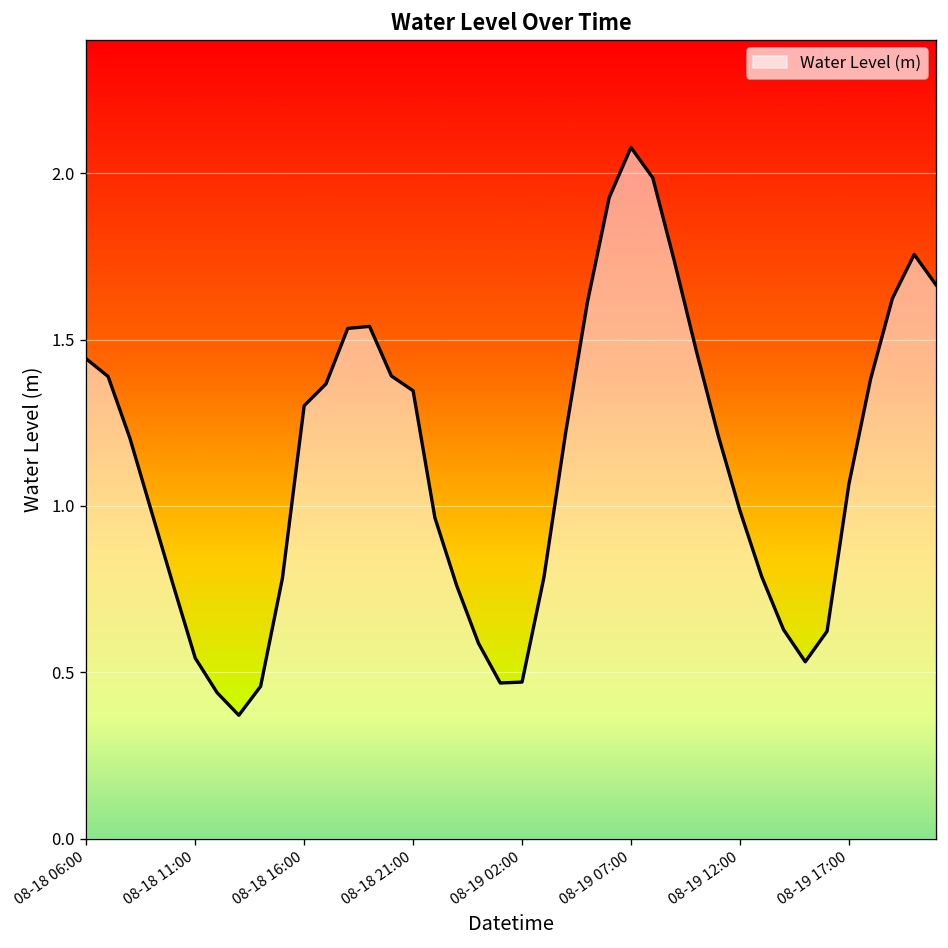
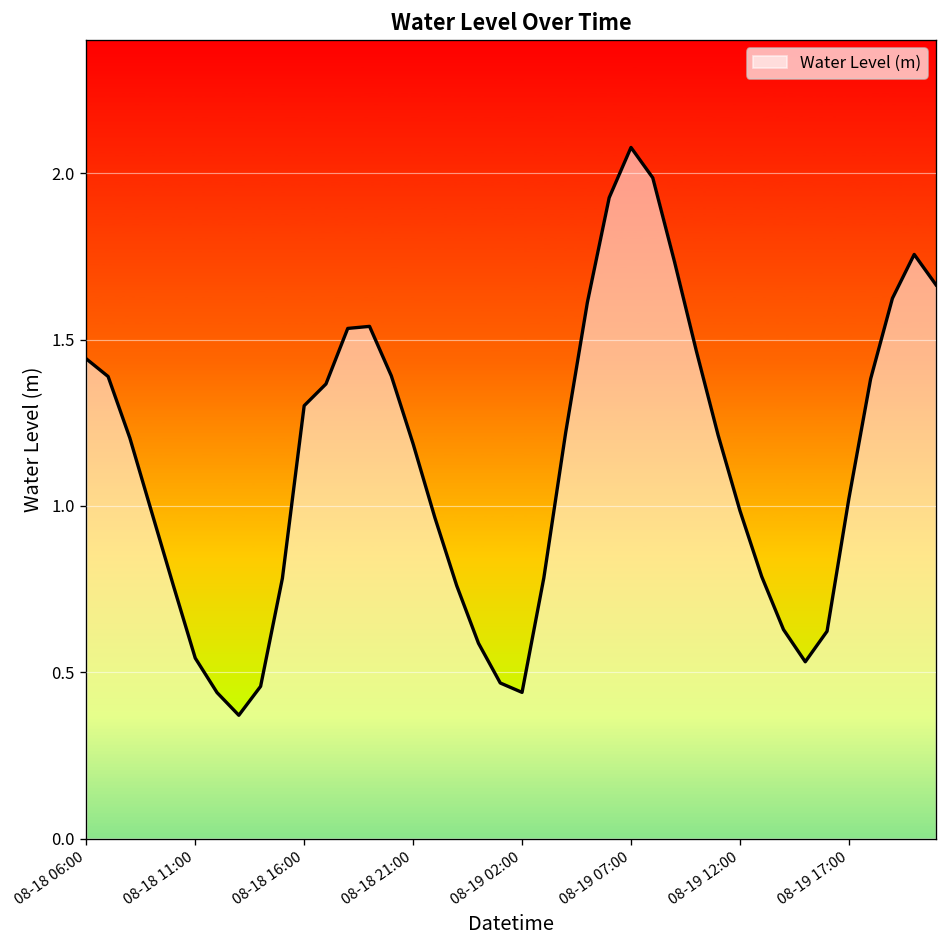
08-18 21:00: 1.35 -> 1.19
08-19 02:00: 0.47 -> 0.44
08-19 17:00: 1.06 -> 1.02
